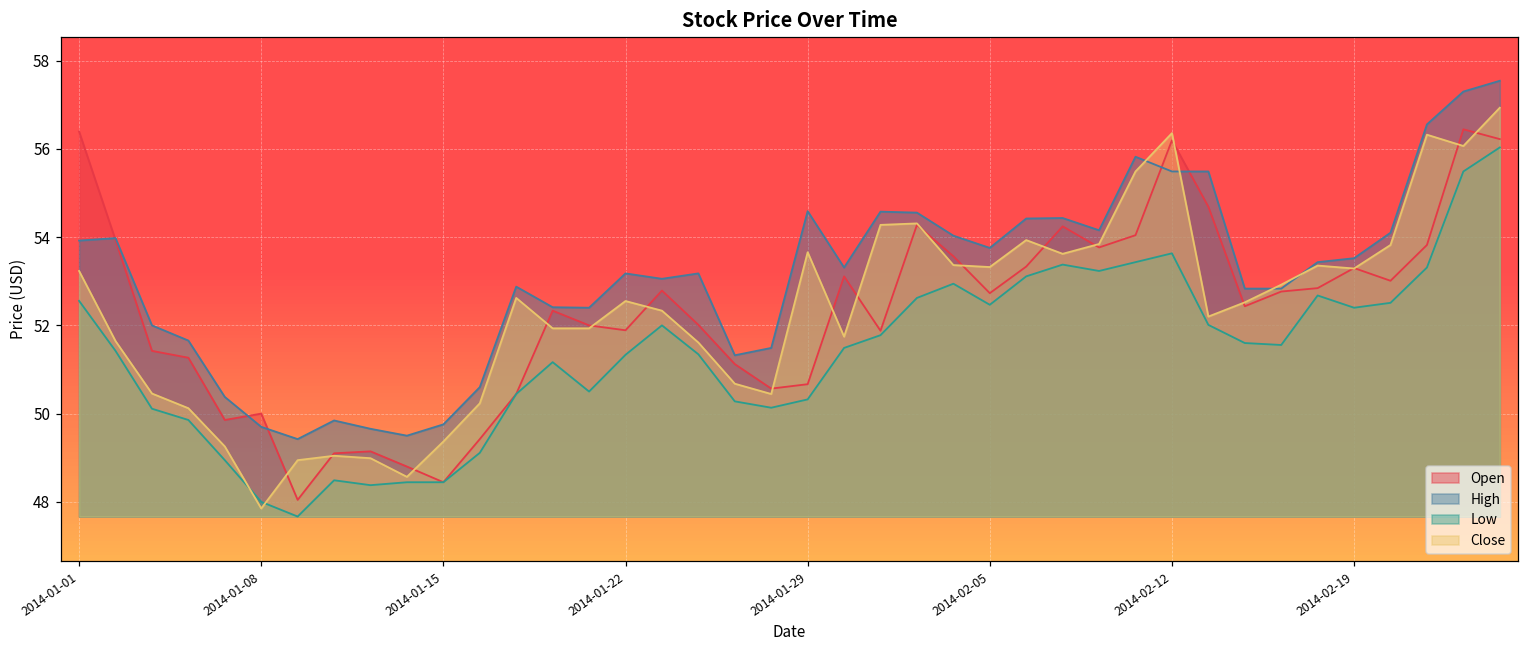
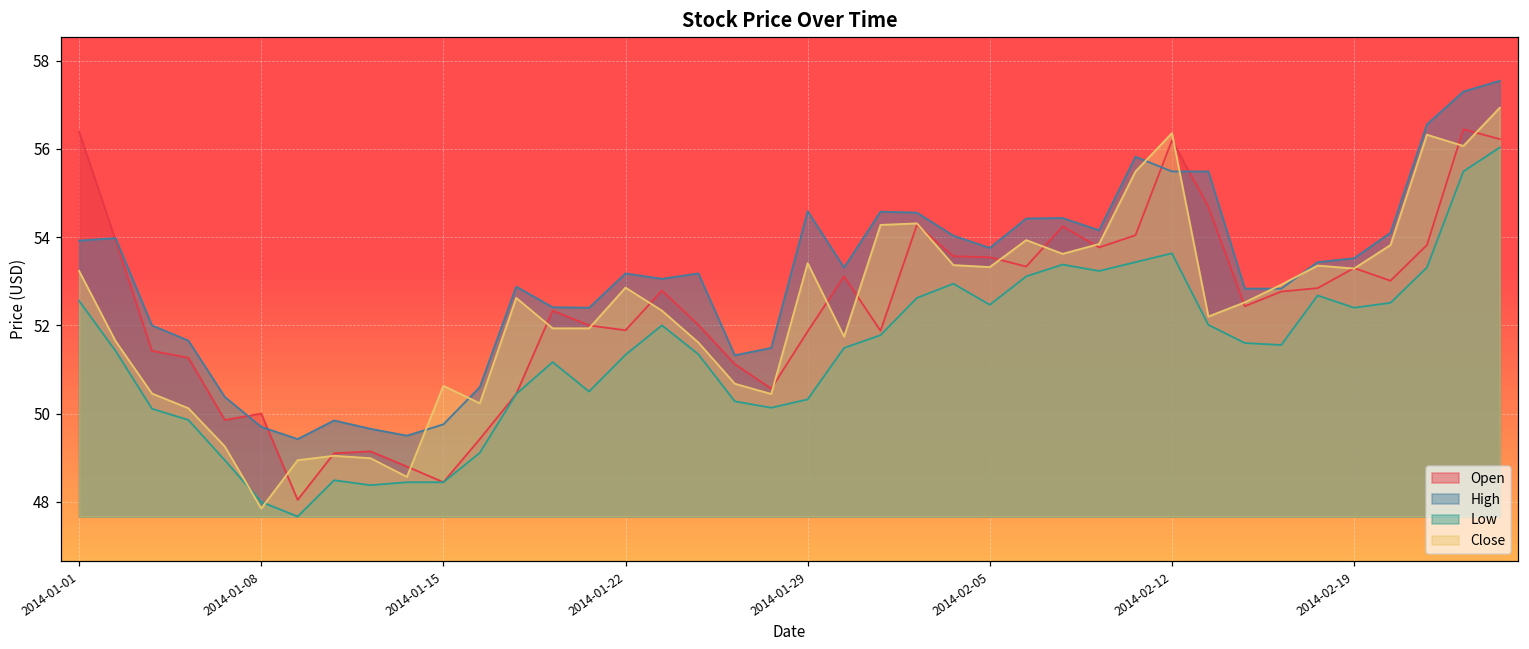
Close, 2014-01-15: 49.4 -> 50.6
Close, 2014-01-22: 52.6 -> 52.9
Open, 2014-01-29: 50.7 -> 51.9
Close, 2014-01-29: 53.7 -> 53.4
Open, 2014-02-05: 52.7 -> 53.5
